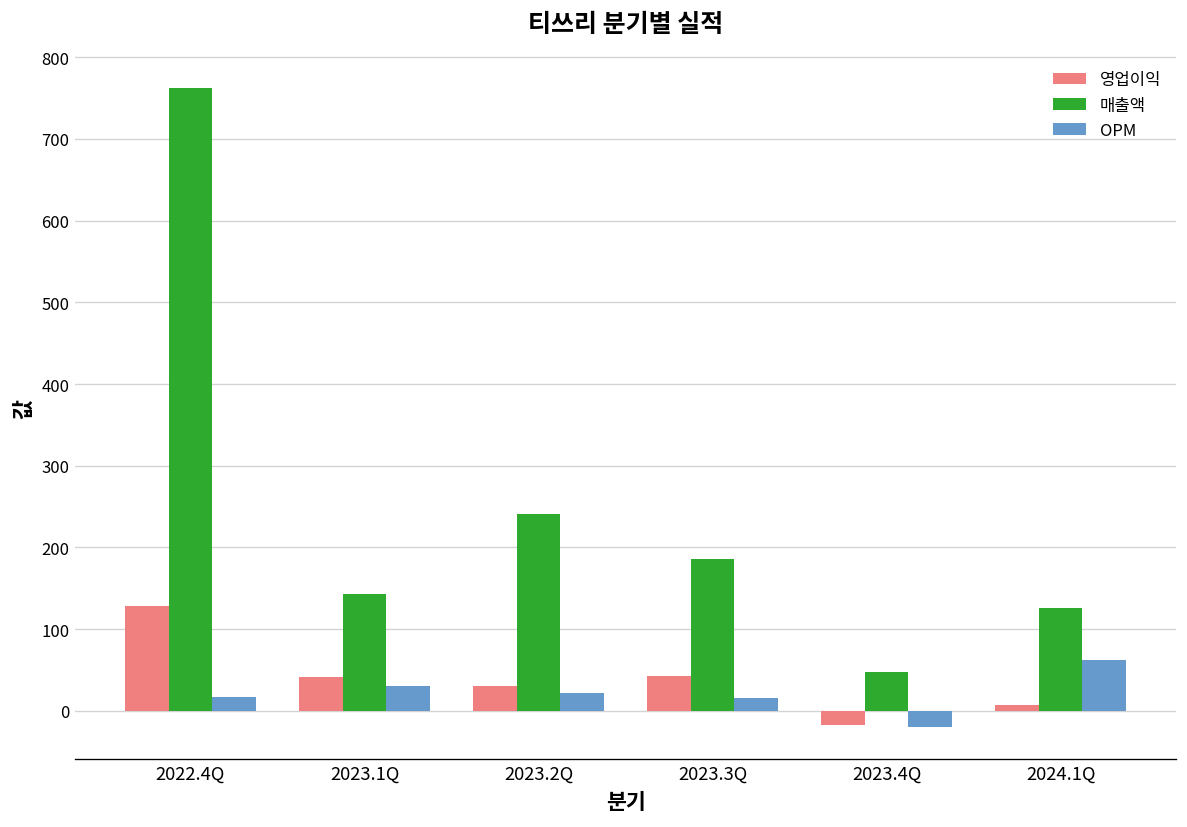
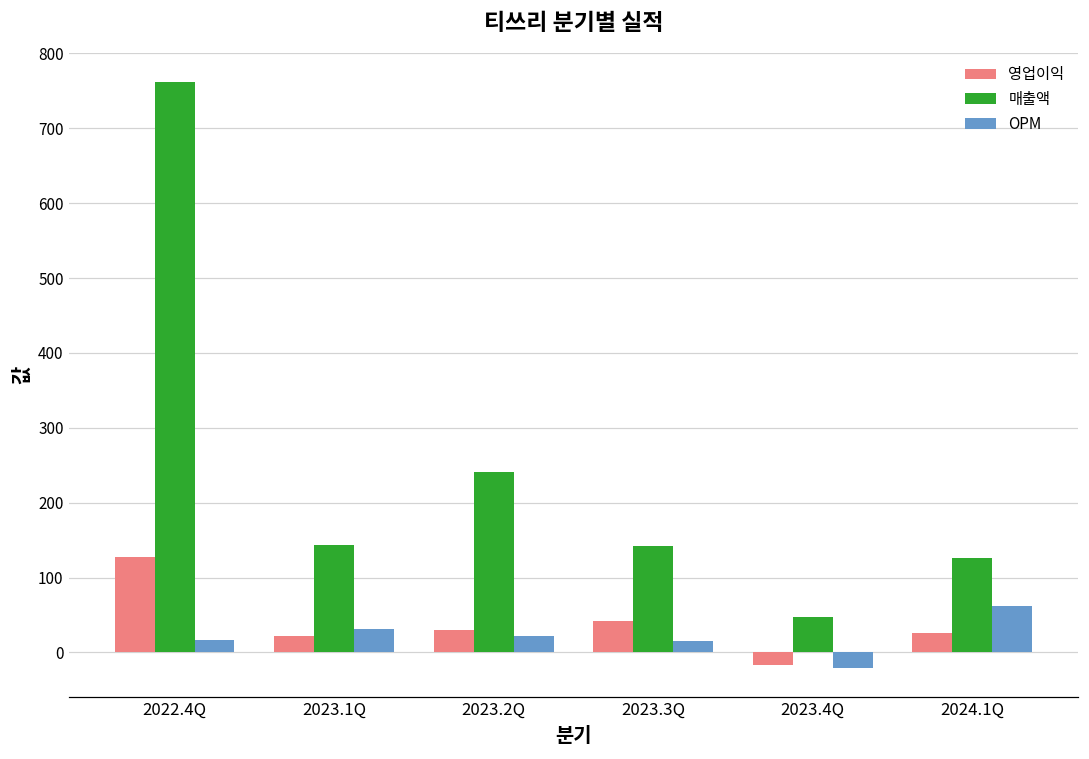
영업이익, 2023.1Q: 40 -> 20
매출액, 2023.3Q: 190 -> 140
영업이익, 2024.1Q: 10 -> 30
